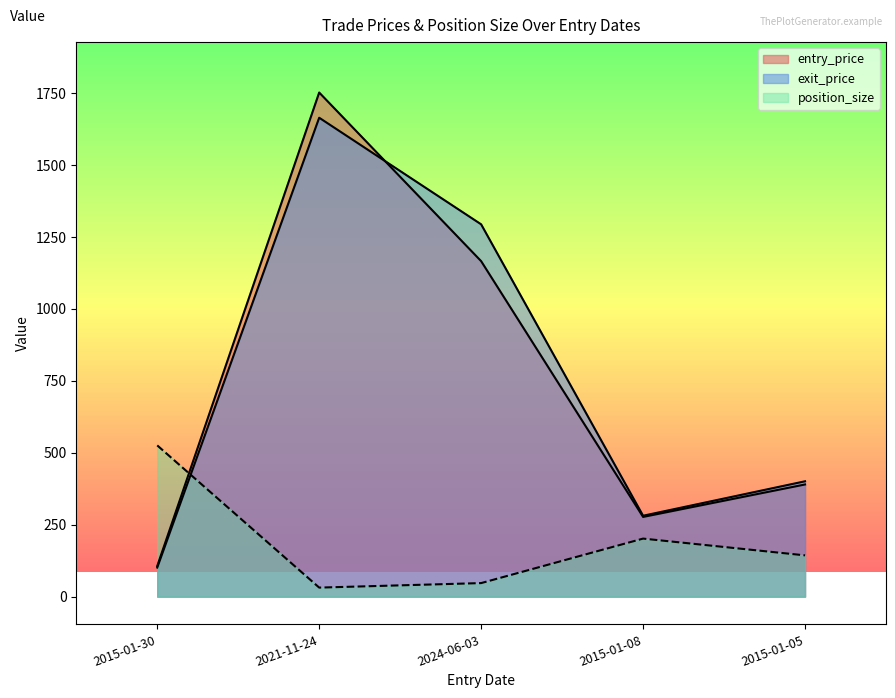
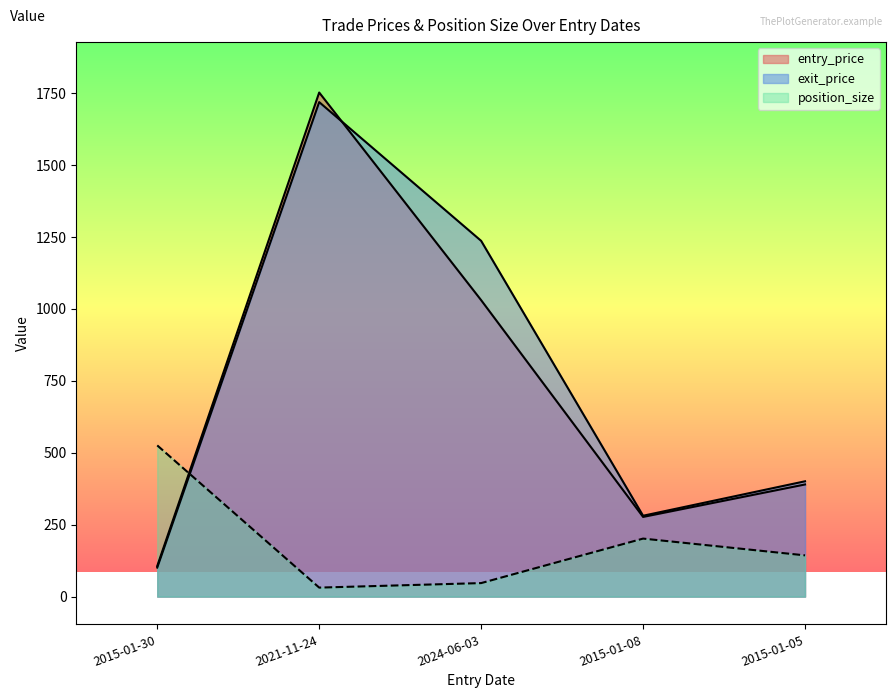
exit_price, 2021-11-24: 1660 -> 1720
entry_price, 2024-06-03: 1170 -> 1030
exit_price, 2024-06-03: 1290 -> 1240
